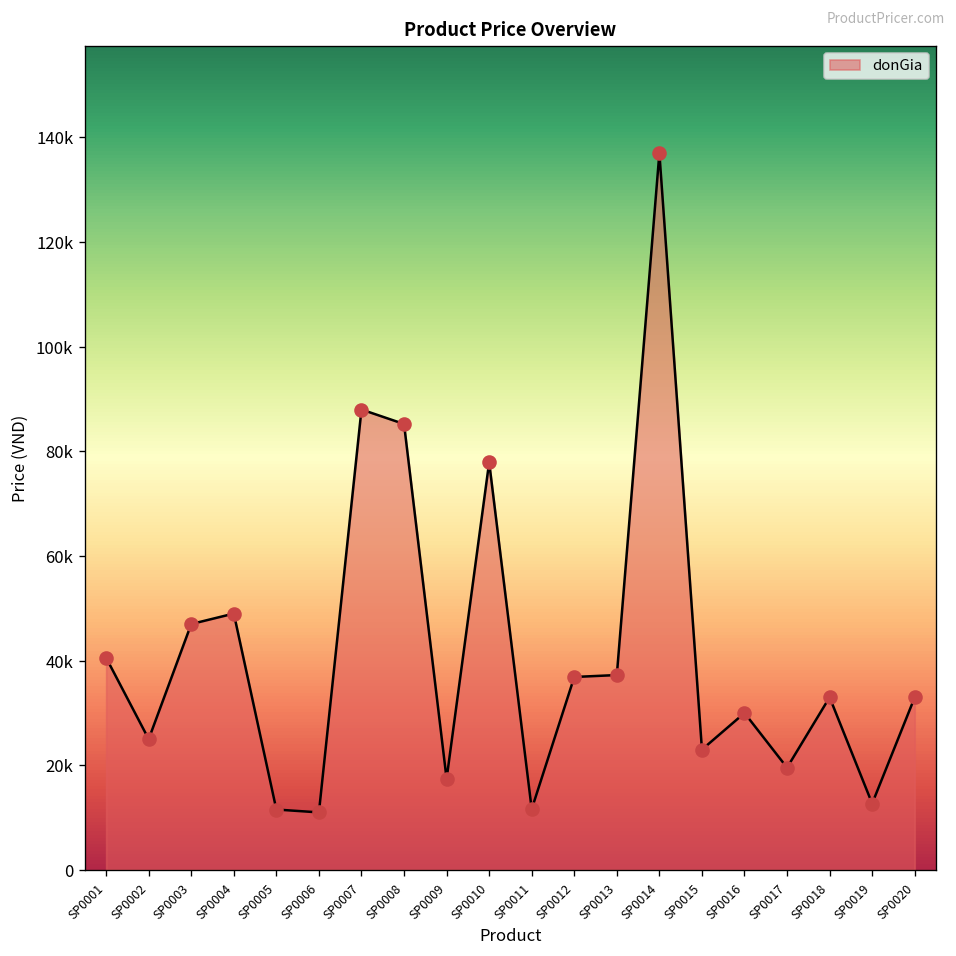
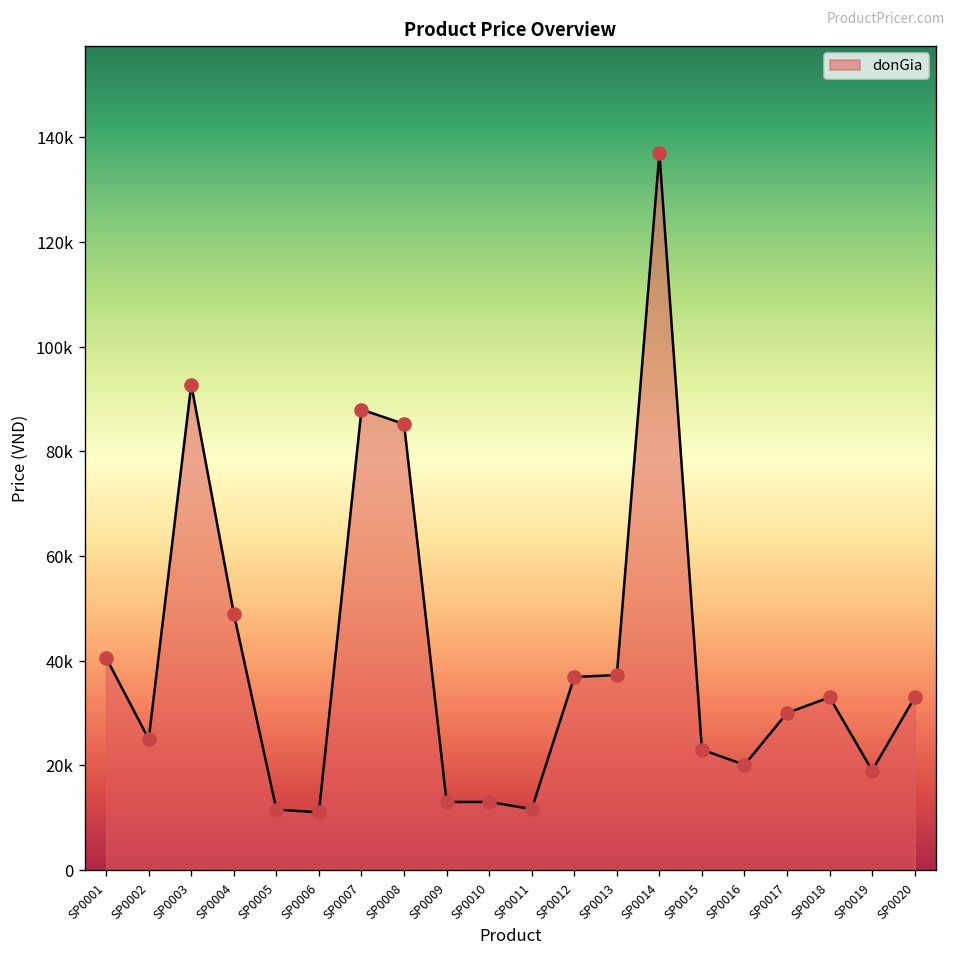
SP0003: 47000 -> 93000
SP0009: 17000 -> 13000
SP0010: 78000 -> 13000
SP0016: 30000 -> 20000
SP0017: 20000 -> 30000
SP0019: 13000 -> 19000
